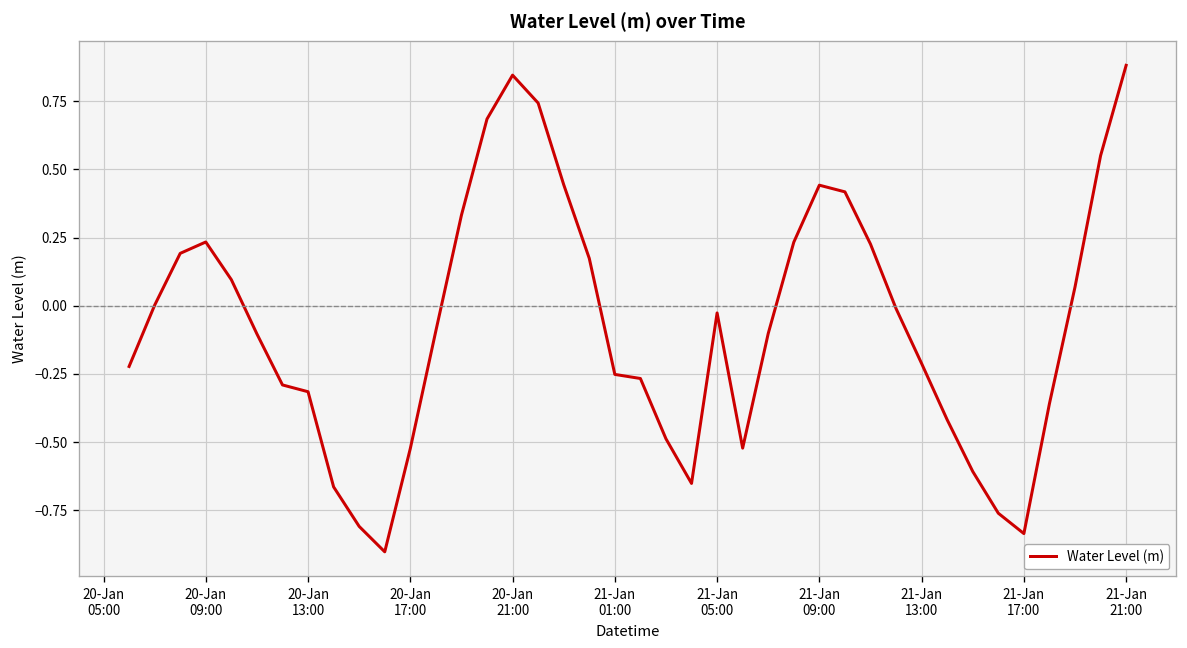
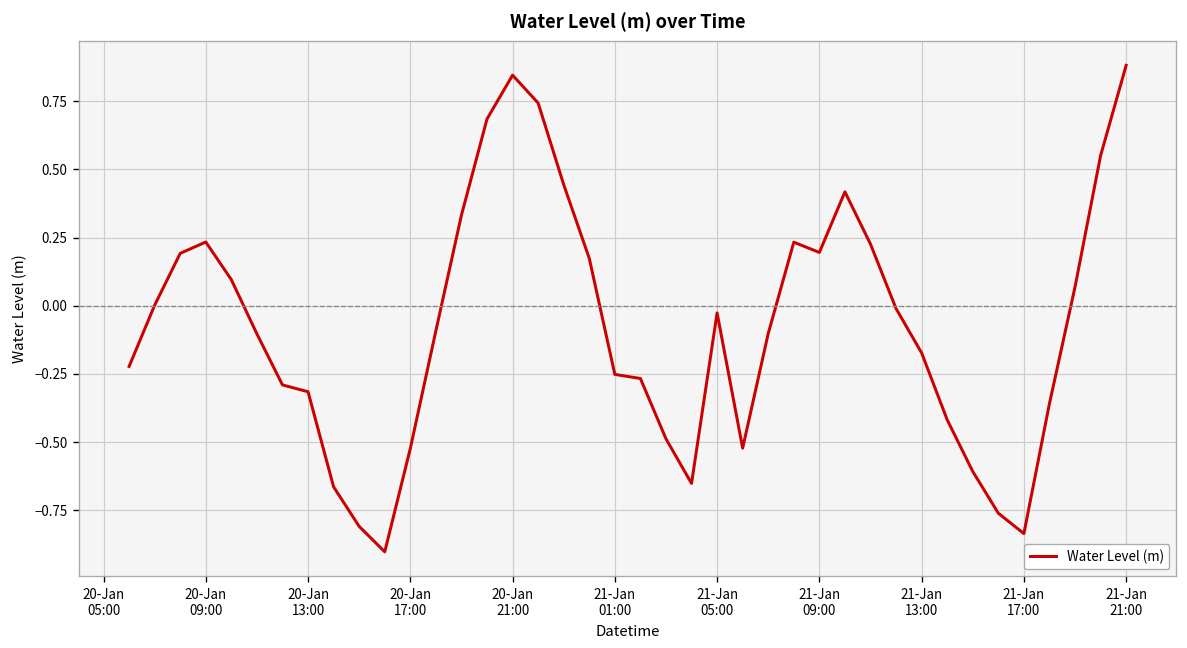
21-Jan 09:00: 0.44 -> 0.20
21-Jan 13:00: -0.21 -> -0.17
